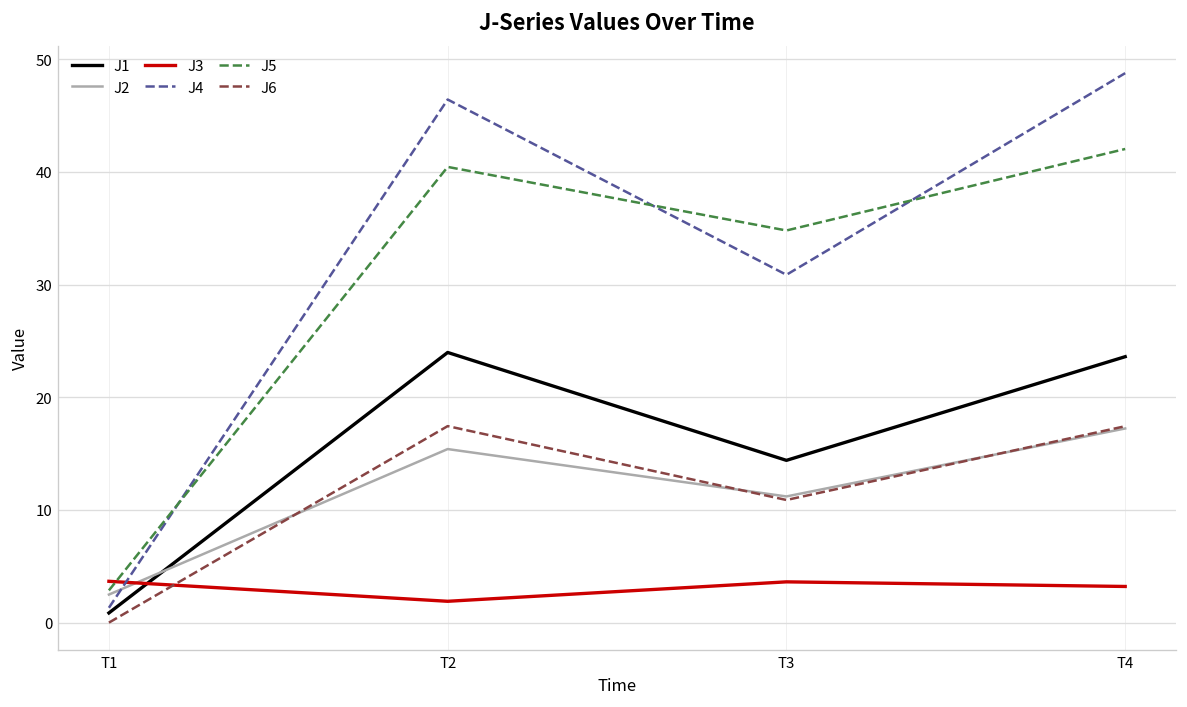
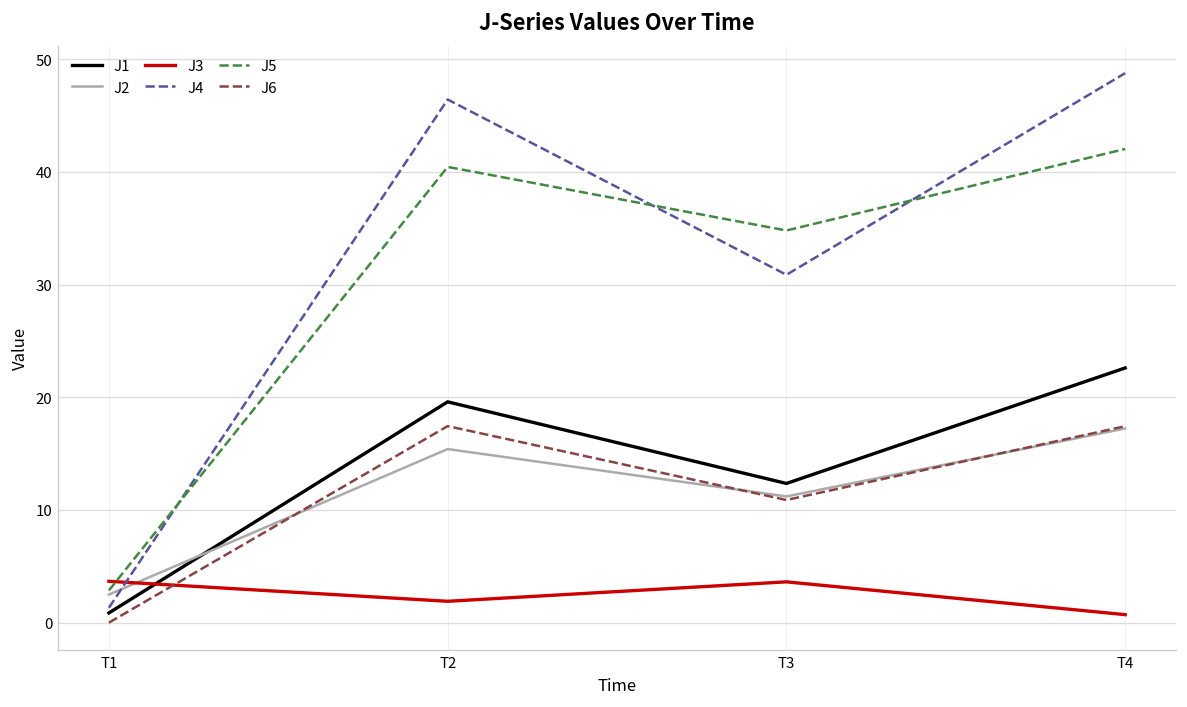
J1, T2: 24 -> 20
J1, T3: 14 -> 12
J1, T4: 24 -> 23
J3, T4: 3 -> 1
